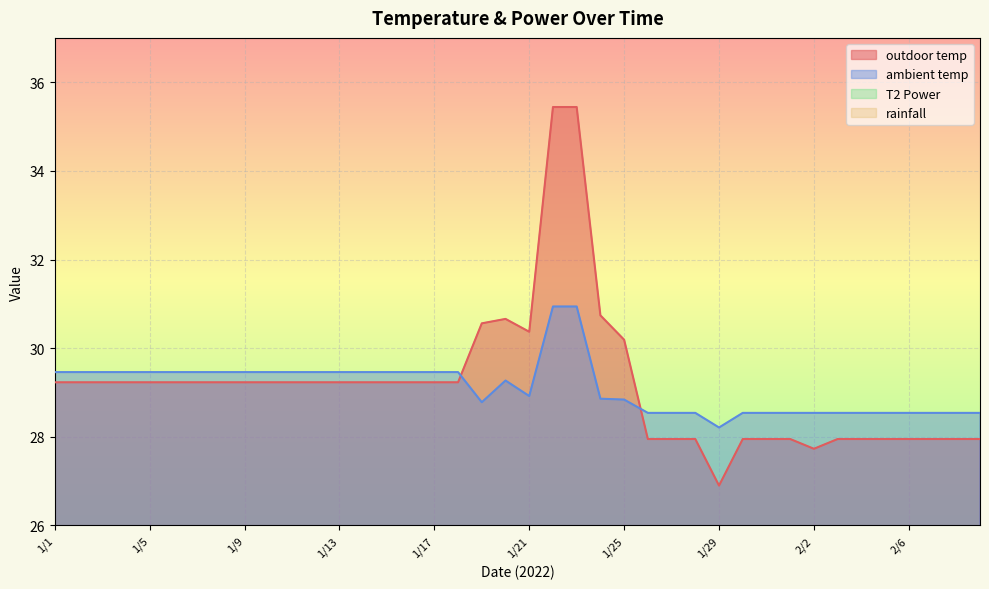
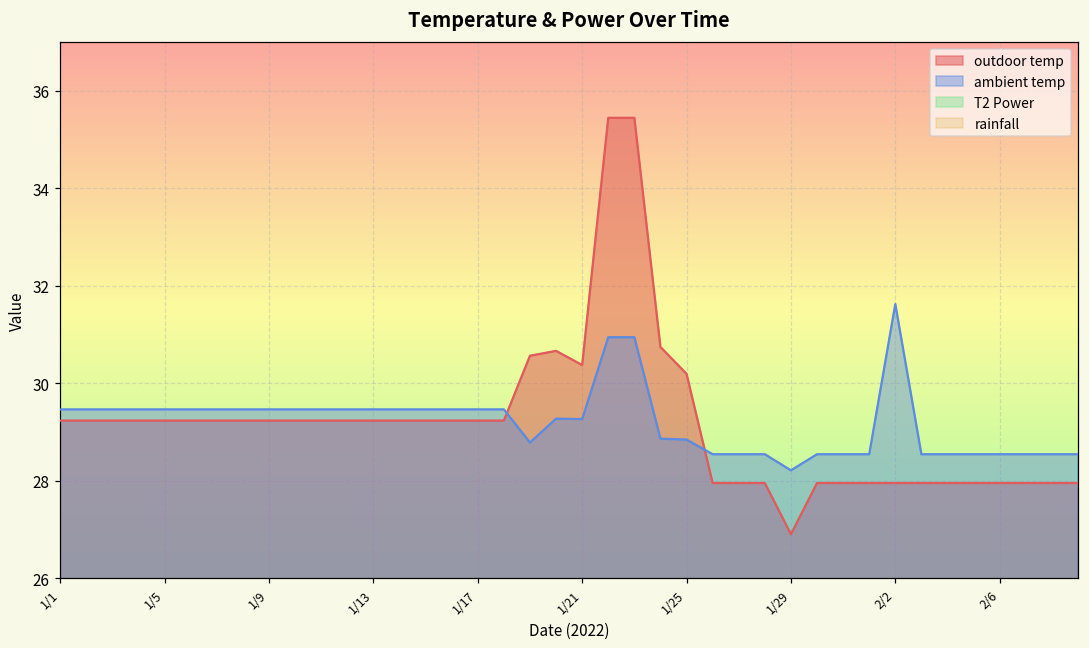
ambient temp, 1/21: 28.9 -> 29.3
outdoor temp, 2/2: 27.7 -> 28.0
ambient temp, 2/2: 28.5 -> 31.6
